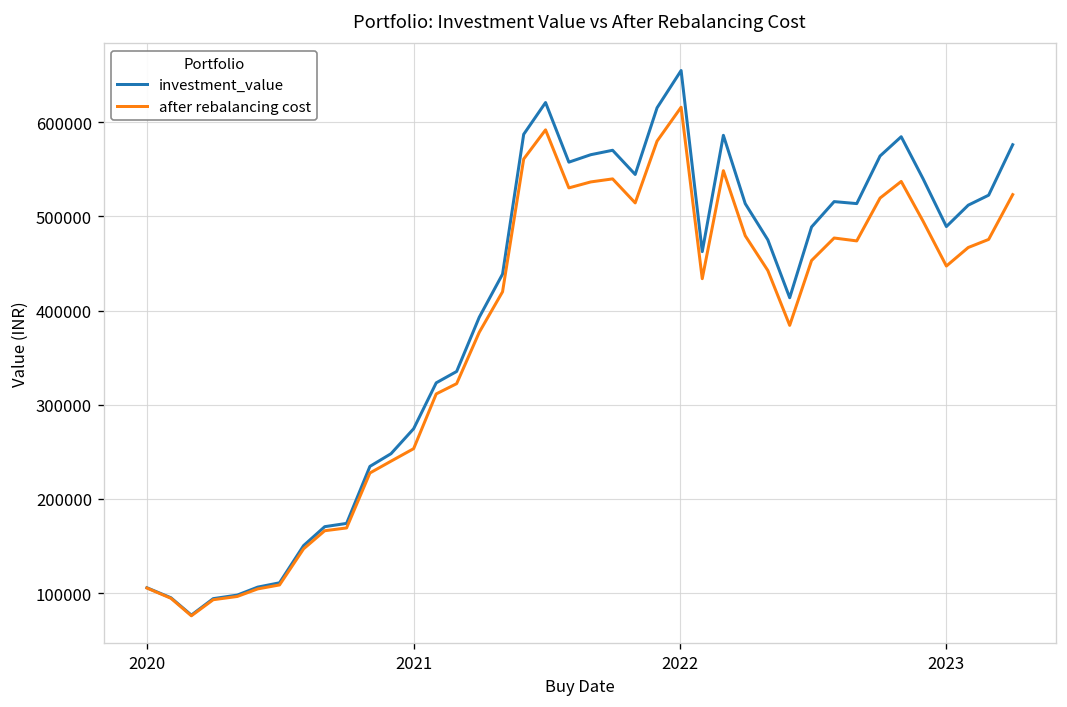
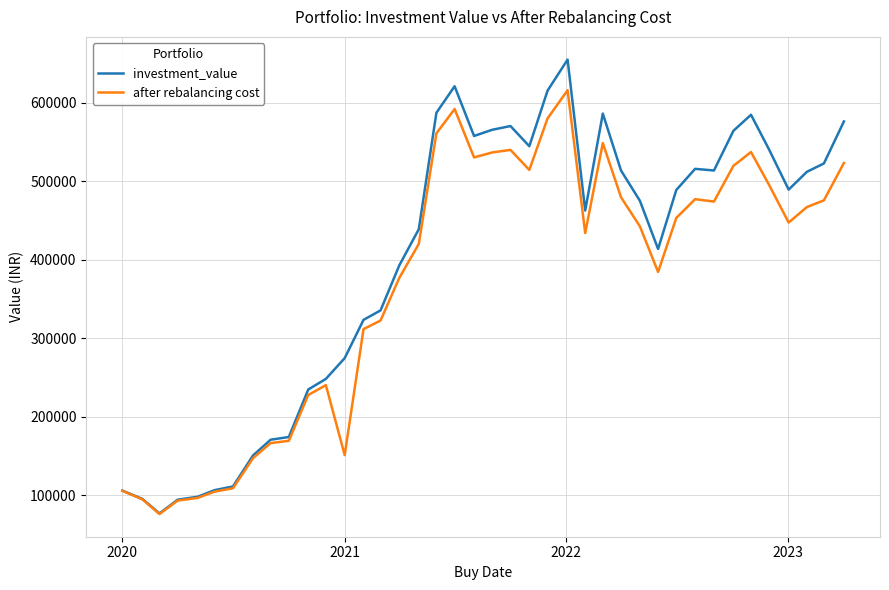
after rebalancing cost, 2021: 250000 -> 150000
